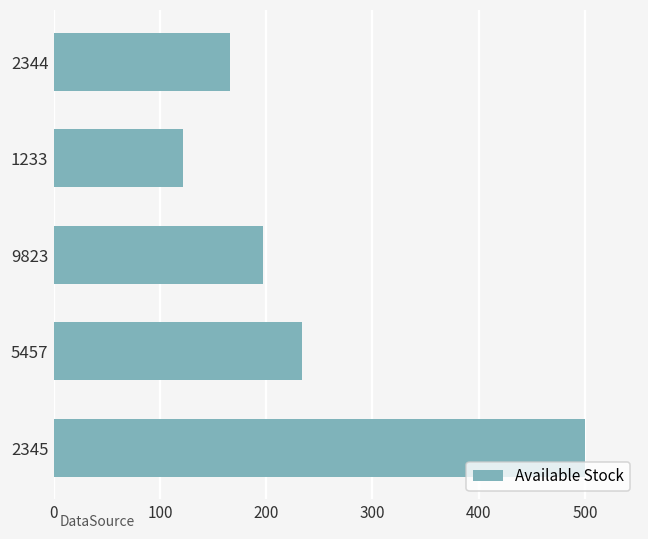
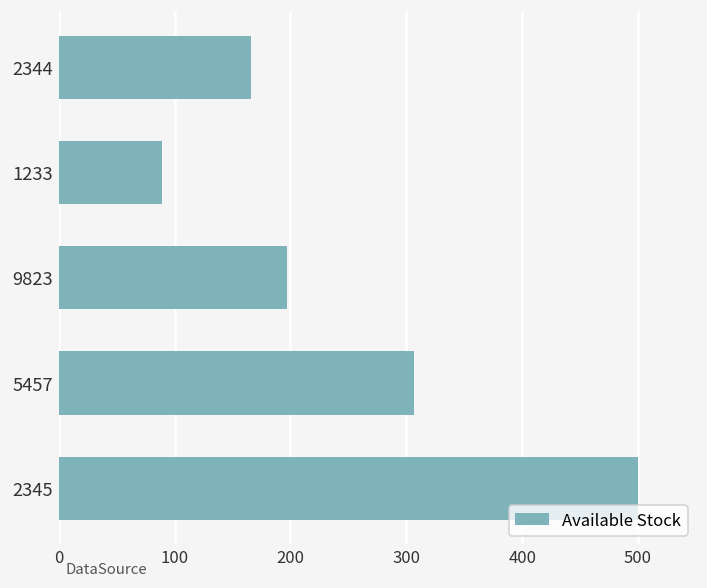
1233: 120 -> 90
5457: 230 -> 310
